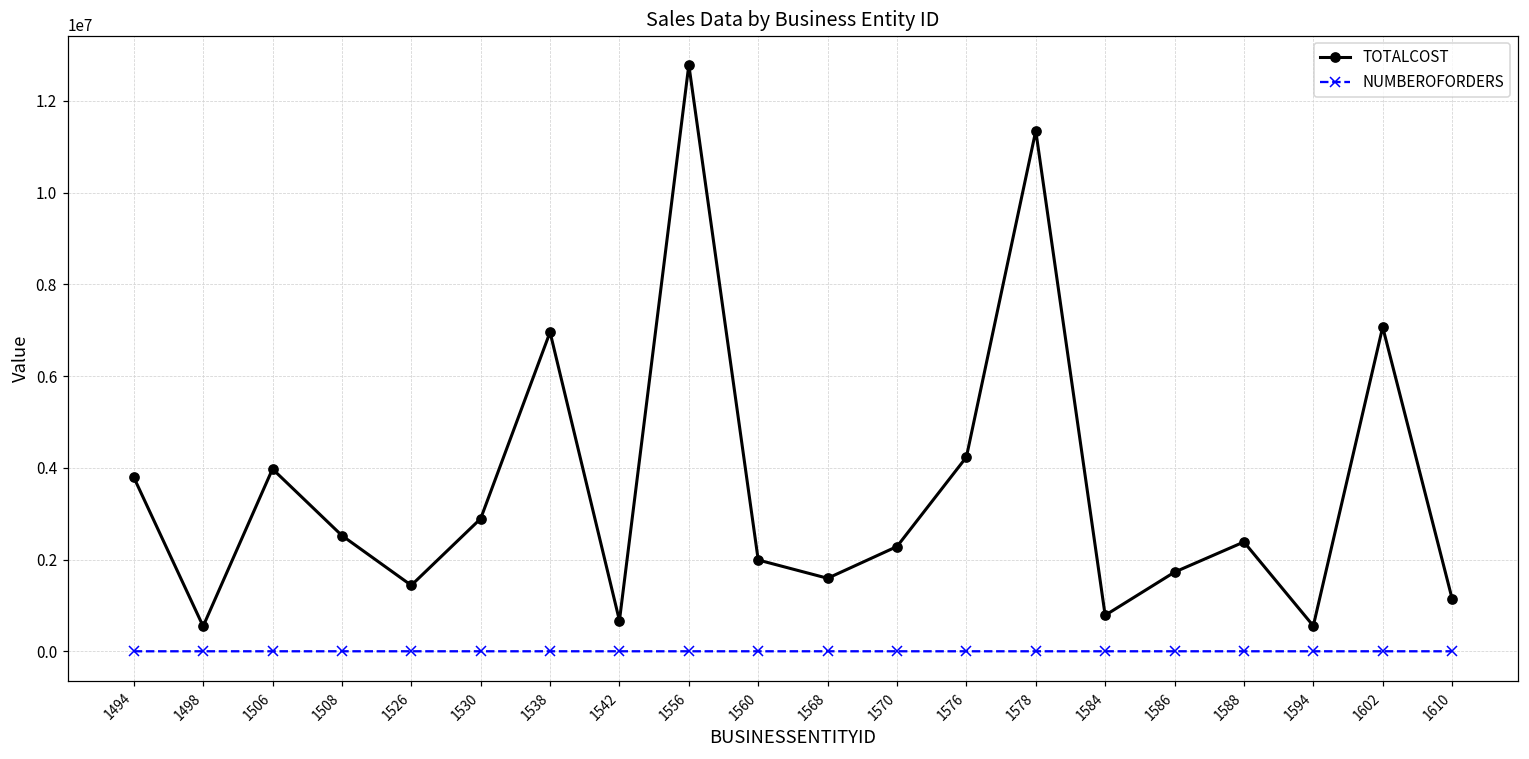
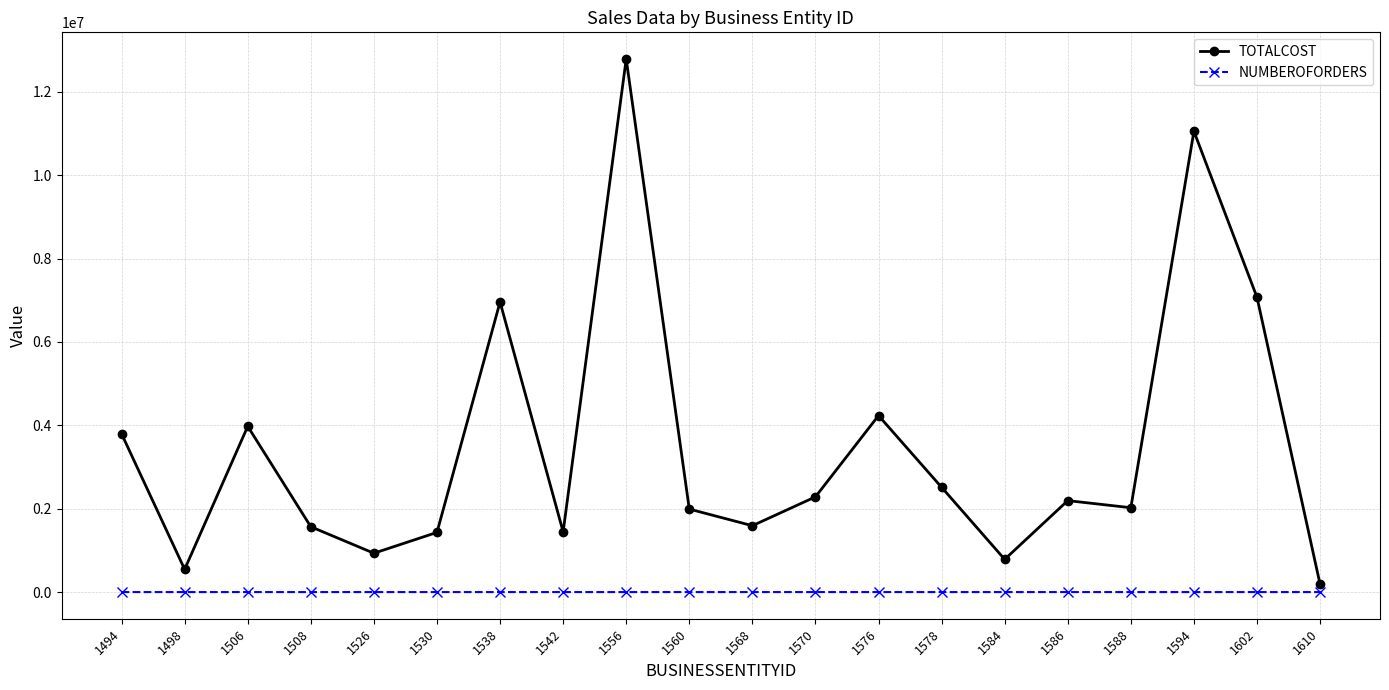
TOTALCOST, 1508: 2500000 -> 1600000
TOTALCOST, 1526: 1400000 -> 900000
TOTALCOST, 1530: 2900000 -> 1400000
TOTALCOST, 1542: 700000 -> 1400000
TOTALCOST, 1578: 11400000 -> 2500000
TOTALCOST, 1586: 1700000 -> 2200000
TOTALCOST, 1588: 2400000 -> 2000000
TOTALCOST, 1594: 600000 -> 11100000
TOTALCOST, 1610: 1100000 -> 200000
